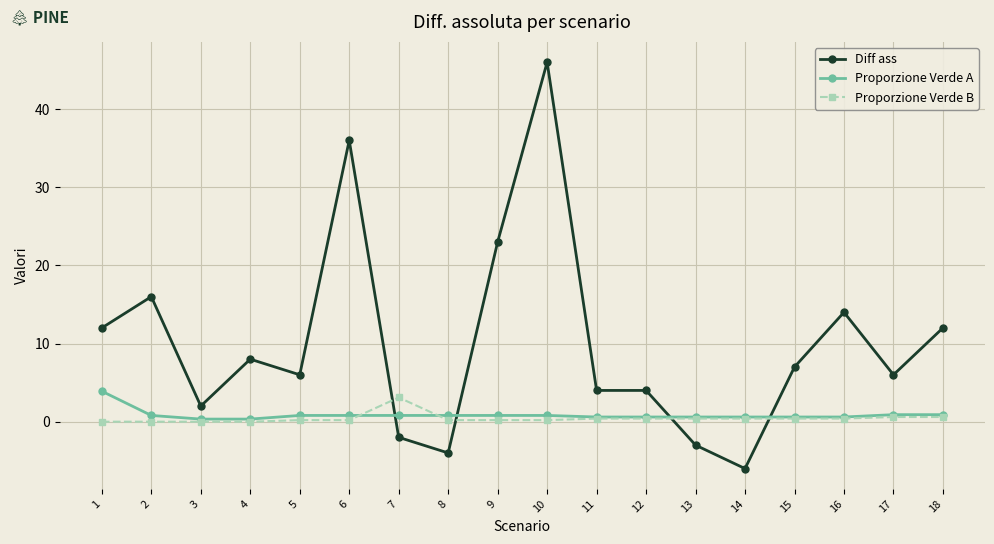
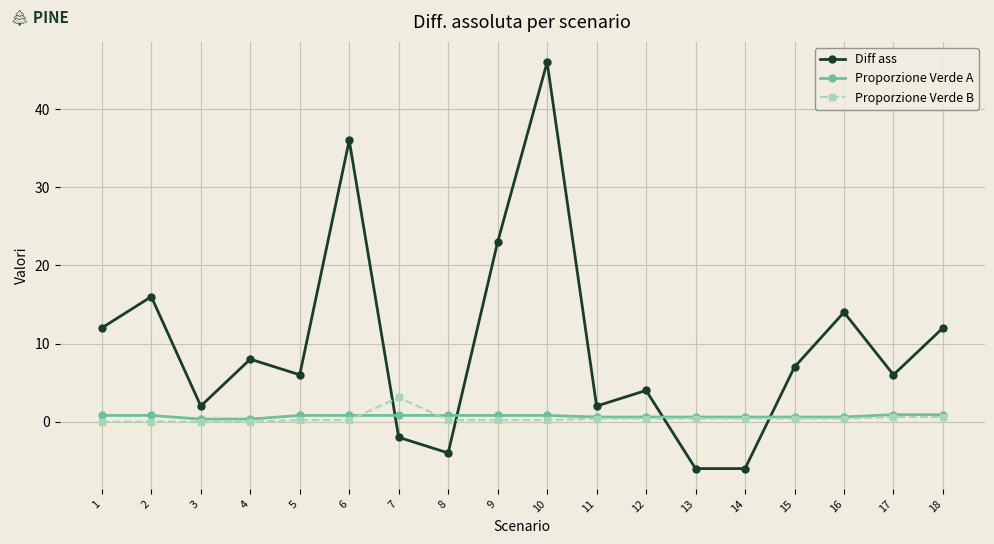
Proporzione Verde A, 1: 4 -> 1
Diff ass, 11: 4 -> 2
Diff ass, 13: -3 -> -6
